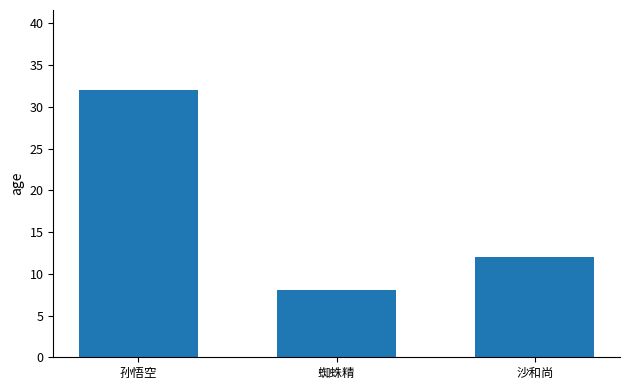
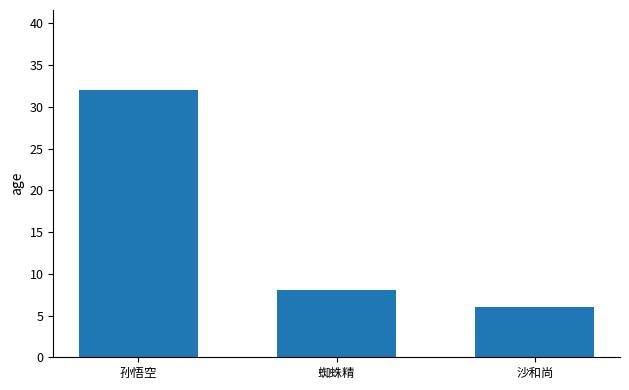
沙和尚: 12 -> 6
